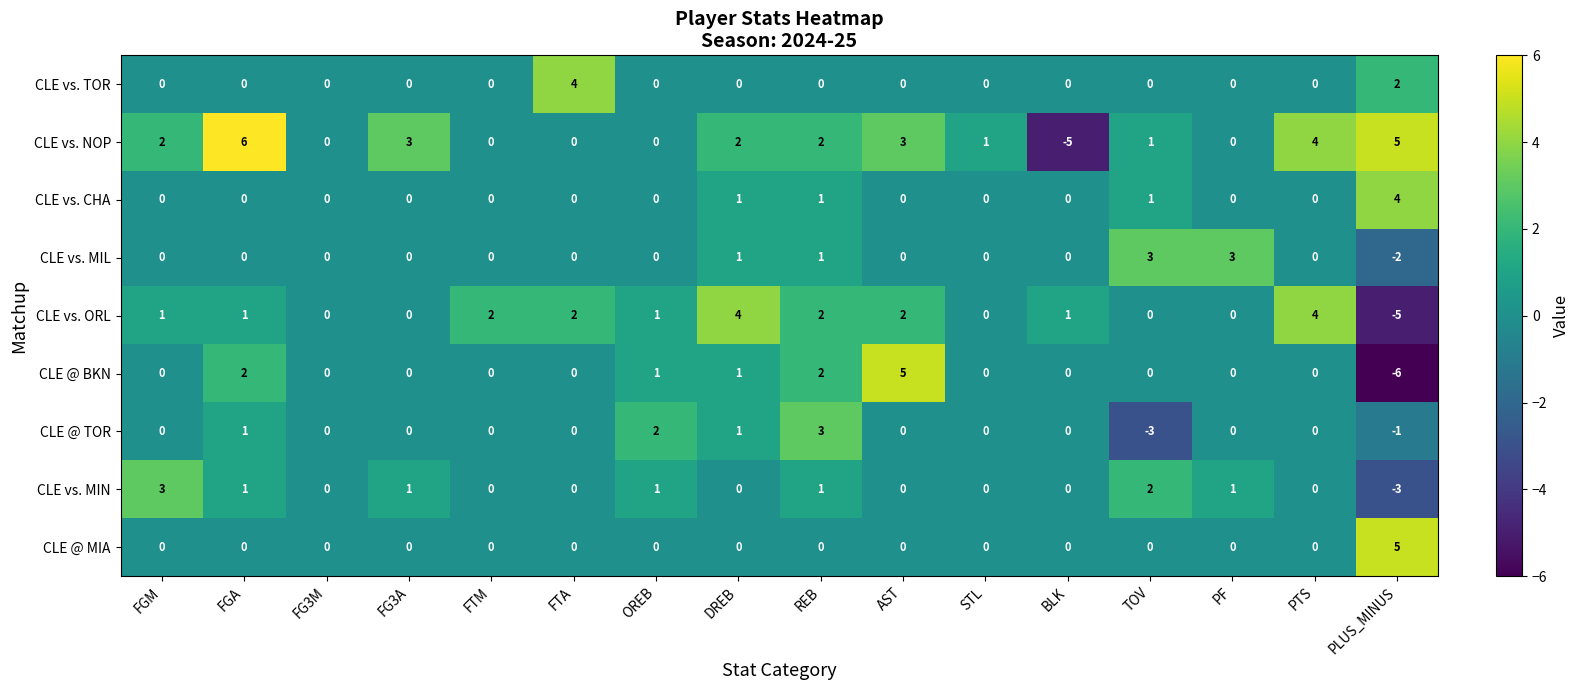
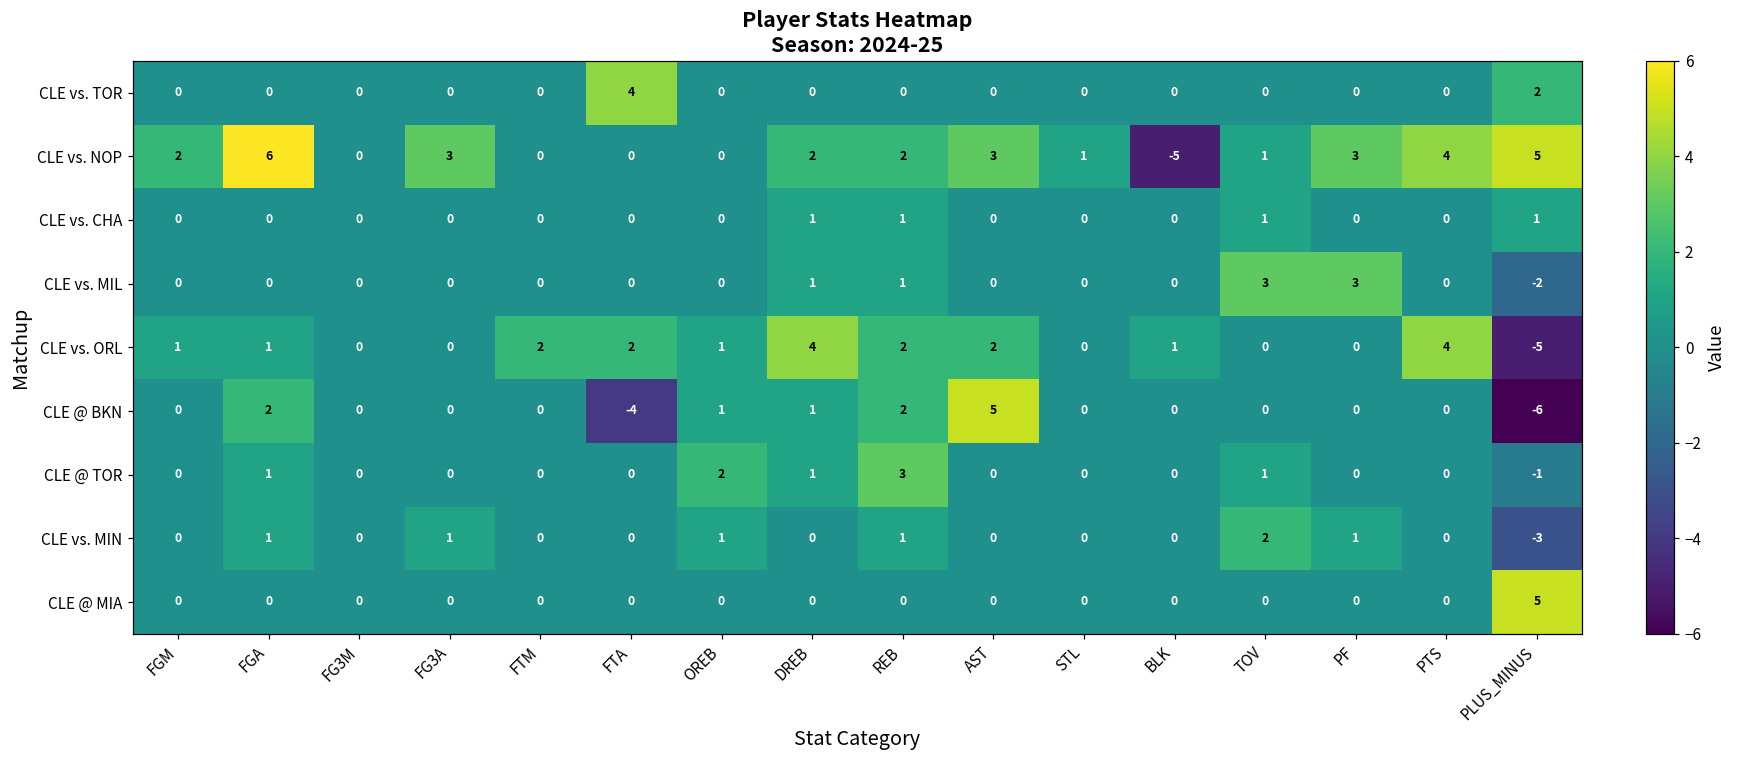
CLE vs. NOP, PF: 0 -> 3
CLE vs. CHA, PLUS_MINUS: 4 -> 1
CLE @ BKN, FTA: 0 -> -4
CLE @ TOR, TOV: -3 -> 1
CLE vs. MIN, FGM: 3 -> 0
